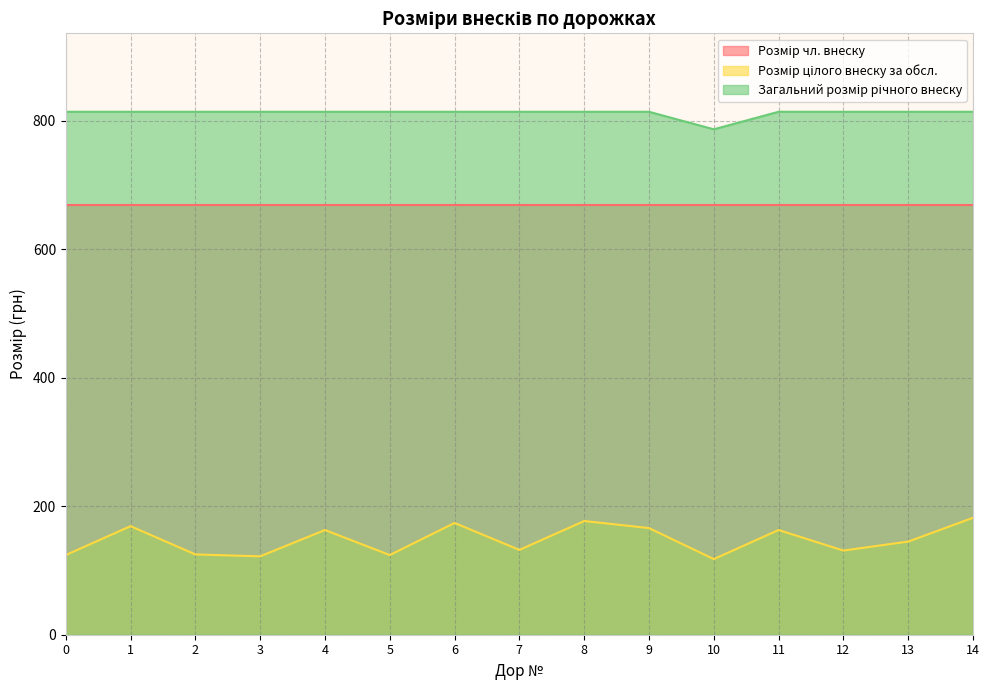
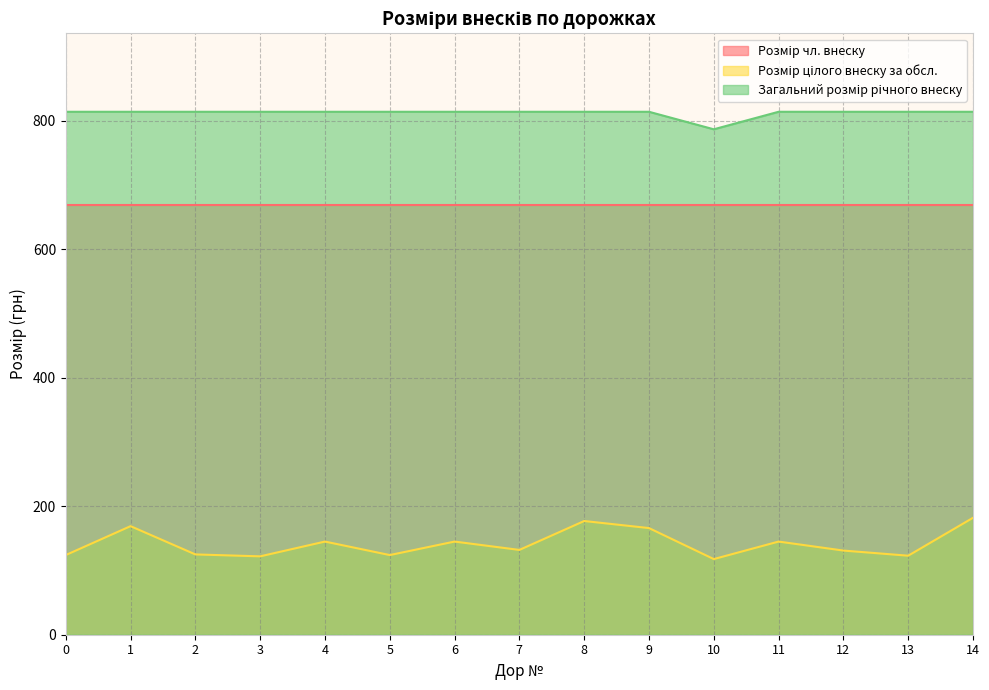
Розмір цілого внеску за обсл., 4: 160 -> 150
Розмір цілого внеску за обсл., 6: 170 -> 150
Розмір цілого внеску за обсл., 11: 160 -> 150
Розмір цілого внеску за обсл., 13: 150 -> 120
